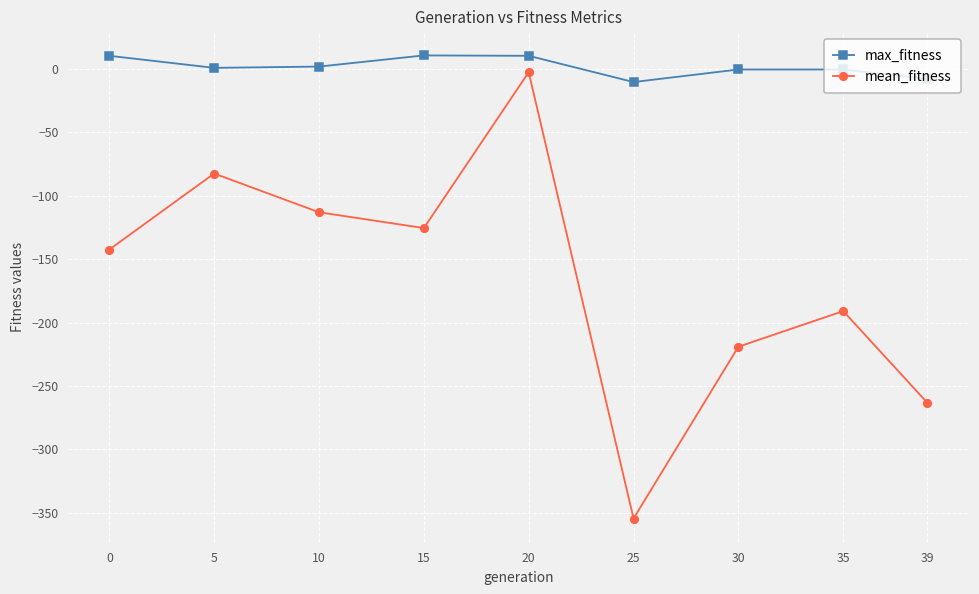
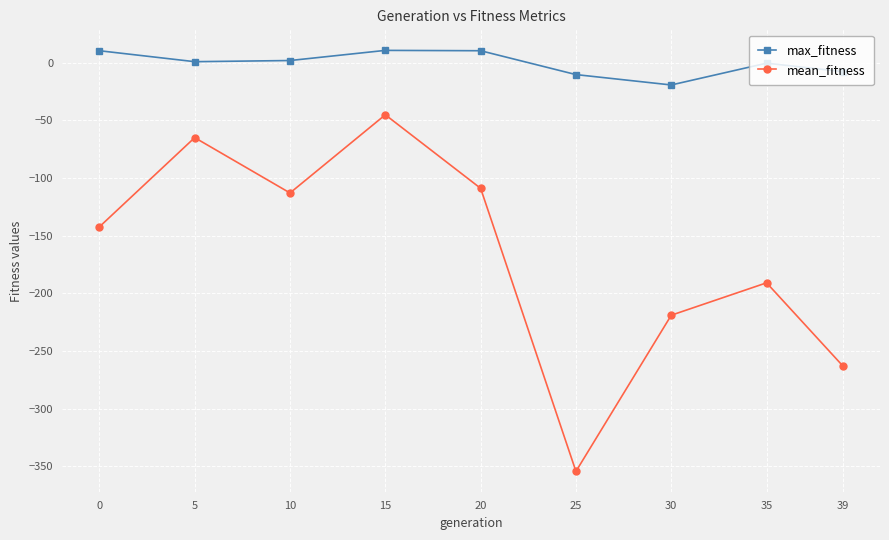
mean_fitness, 5: -82 -> -65
mean_fitness, 15: -125 -> -45
mean_fitness, 20: -3 -> -109
max_fitness, 30: 0 -> -19
